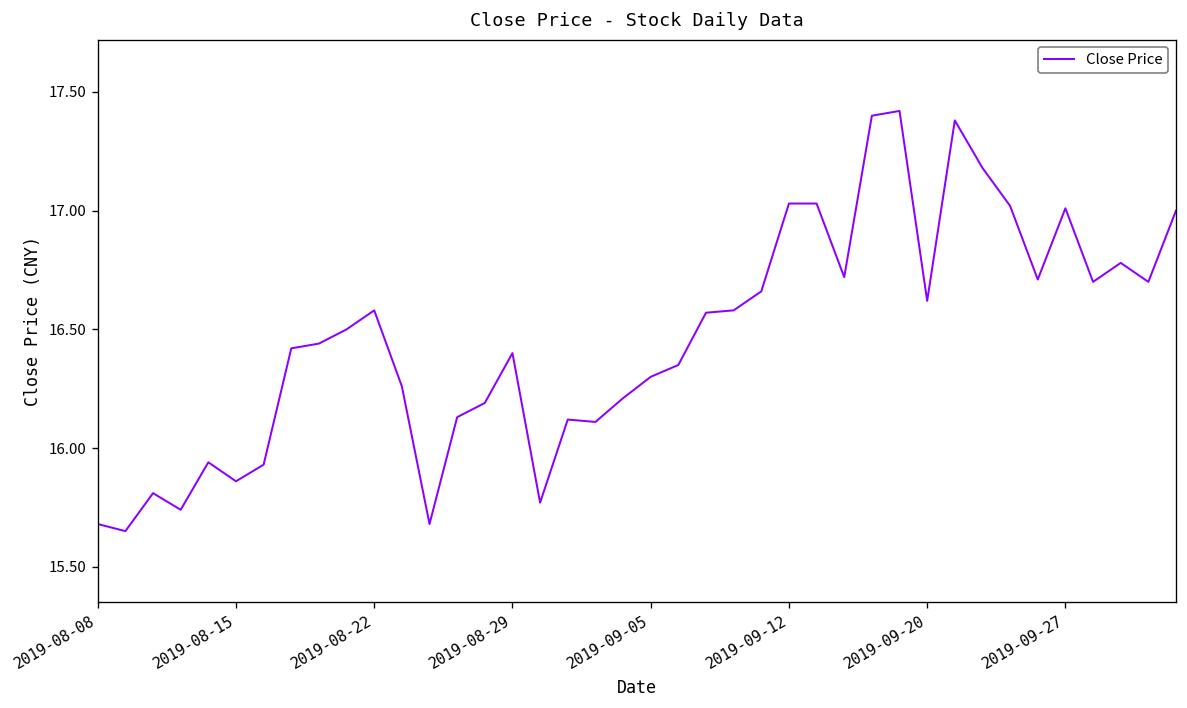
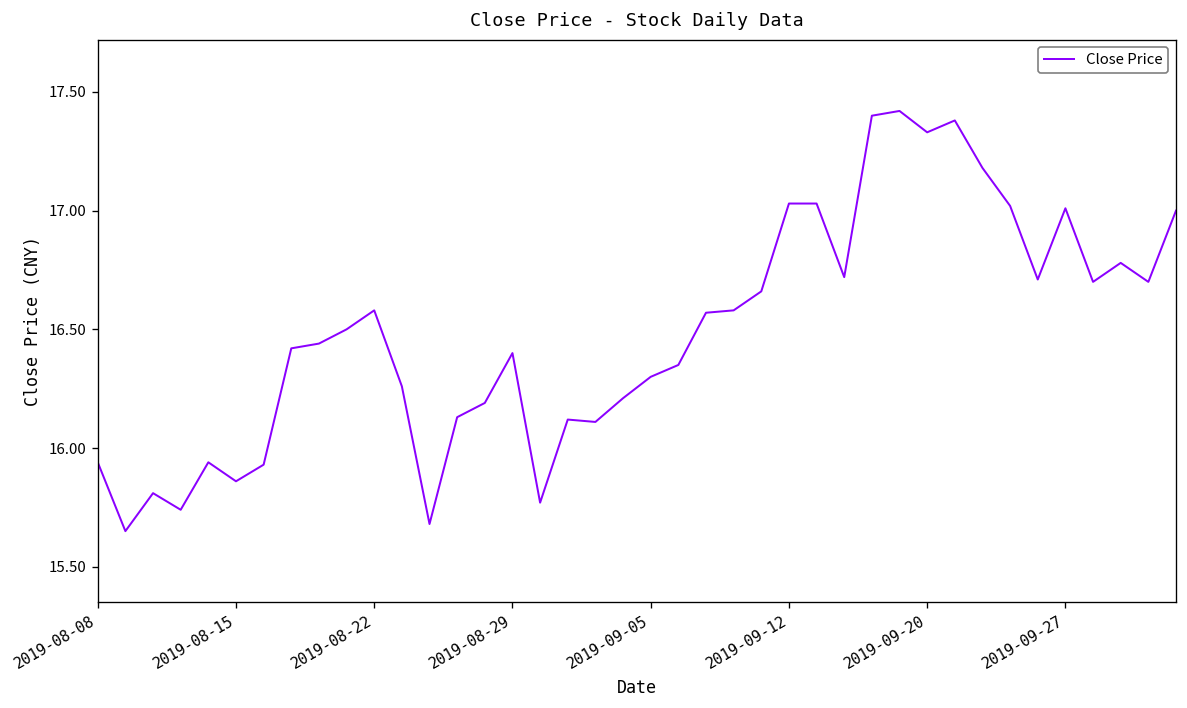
2019-08-08: 15.68 -> 15.94
2019-09-20: 16.62 -> 17.33
